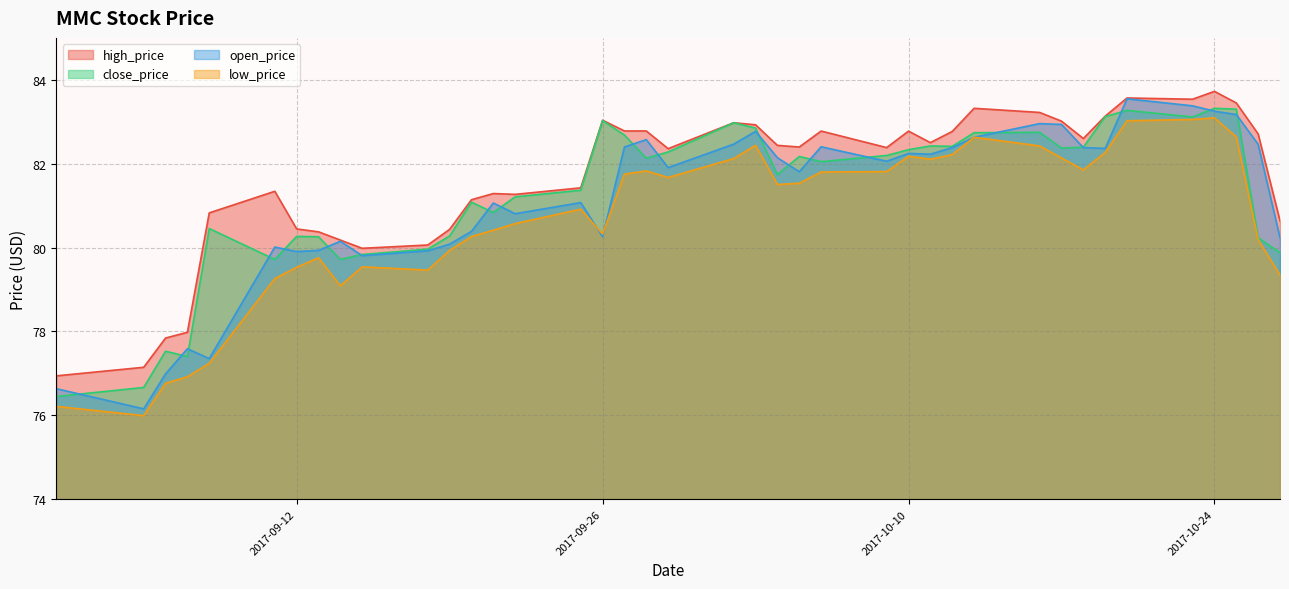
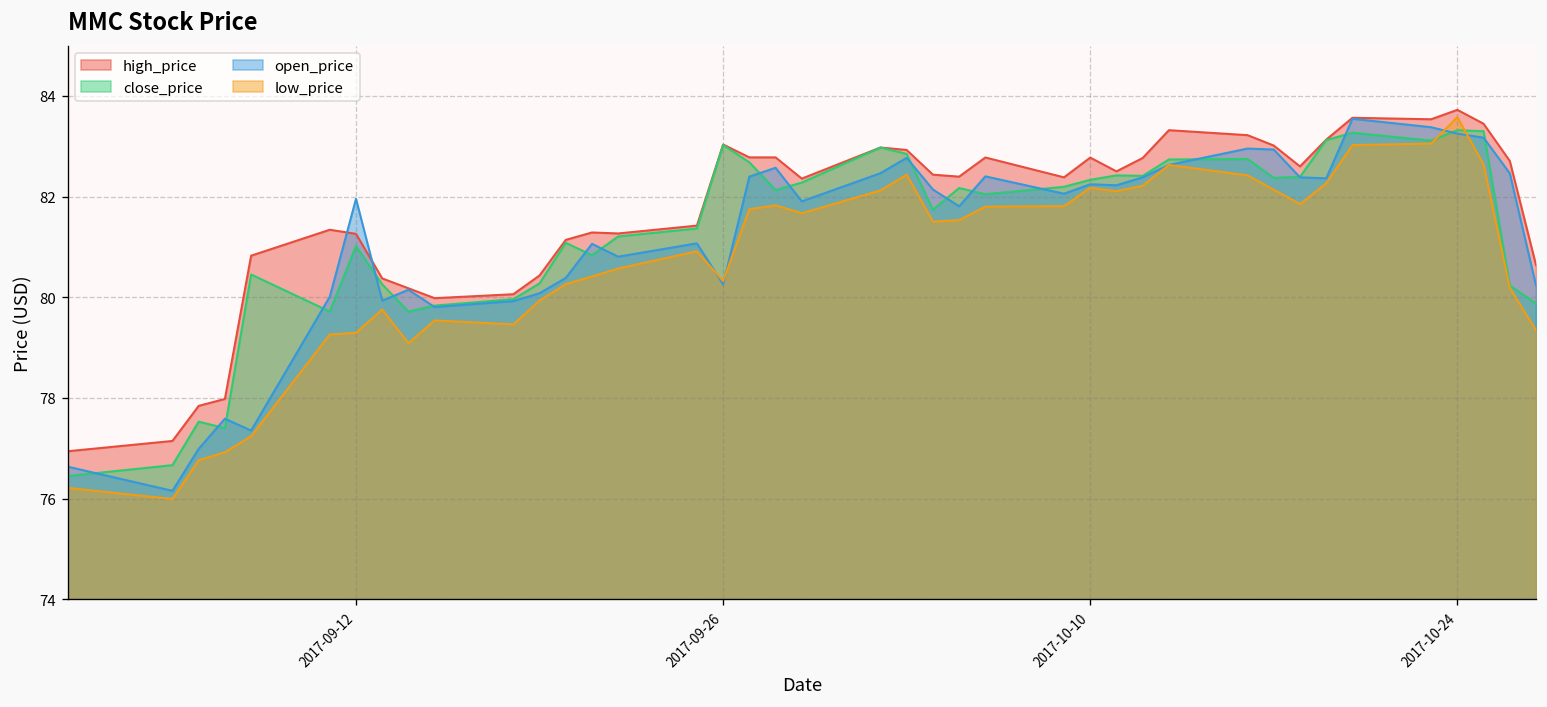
high_price, 2017-09-12: 80.4 -> 81.3
close_price, 2017-09-12: 80.3 -> 81.0
open_price, 2017-09-12: 79.9 -> 82.0
low_price, 2017-09-12: 79.5 -> 79.3
low_price, 2017-10-24: 83.1 -> 83.6
